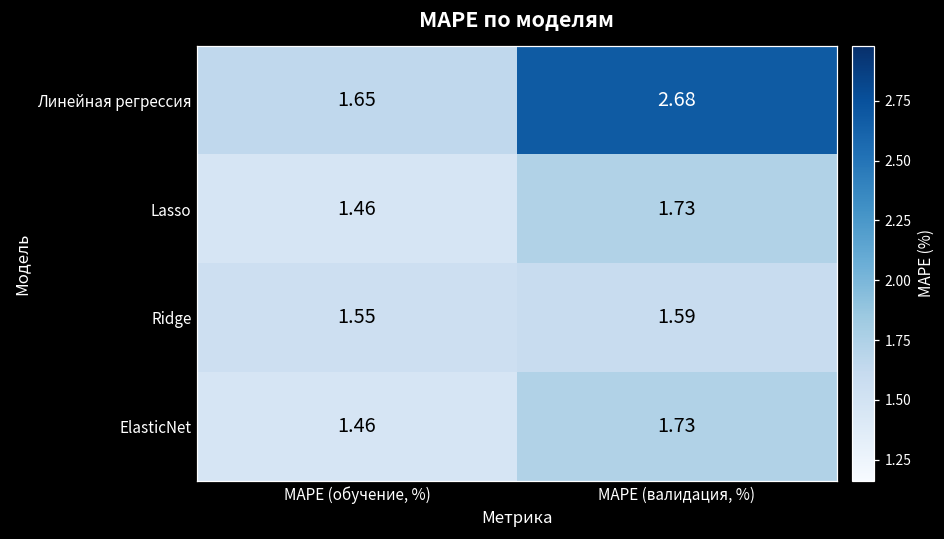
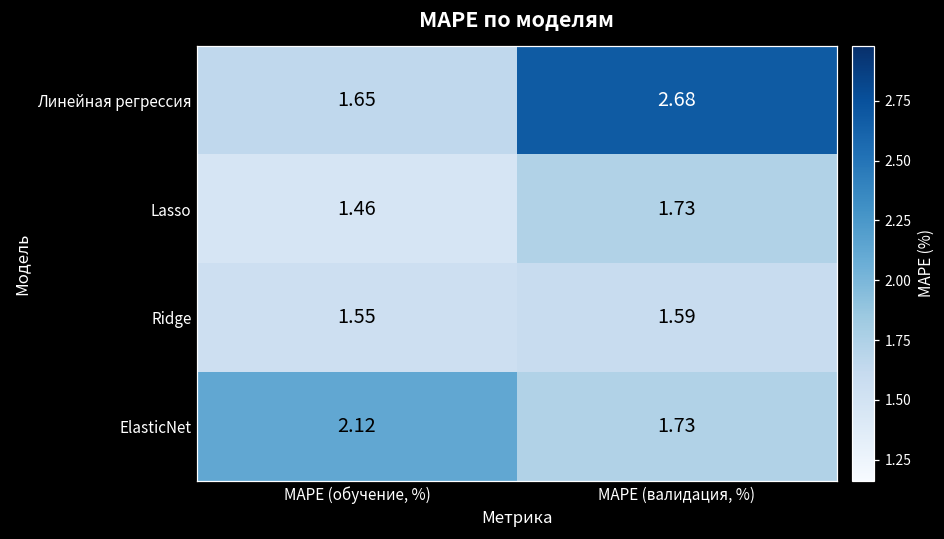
ElasticNet, MAPE (обучение, %): 1.46 -> 2.12
